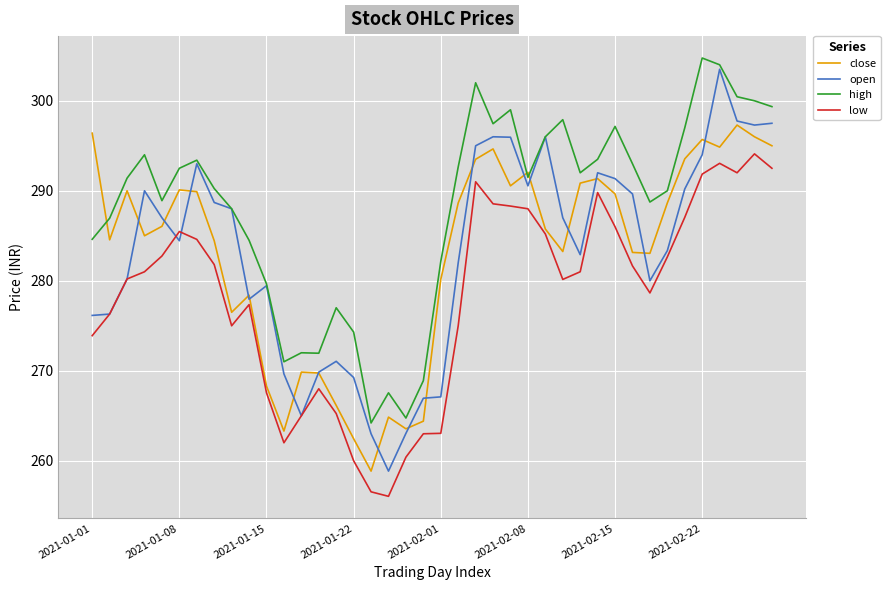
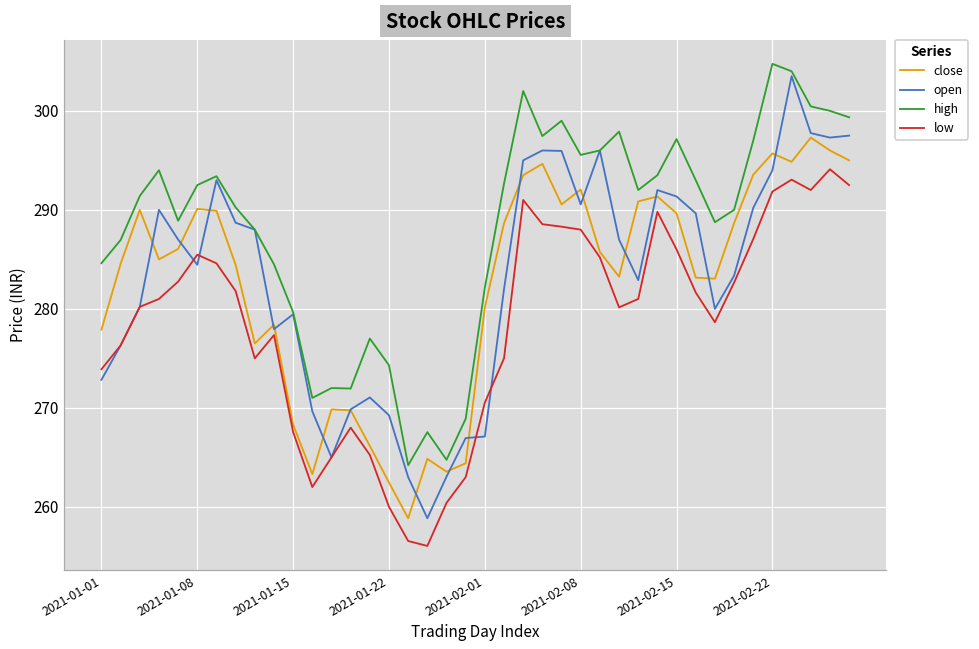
close, 2021-01-01: 296 -> 278
open, 2021-01-01: 276 -> 273
low, 2021-02-01: 263 -> 271
high, 2021-02-08: 292 -> 296
